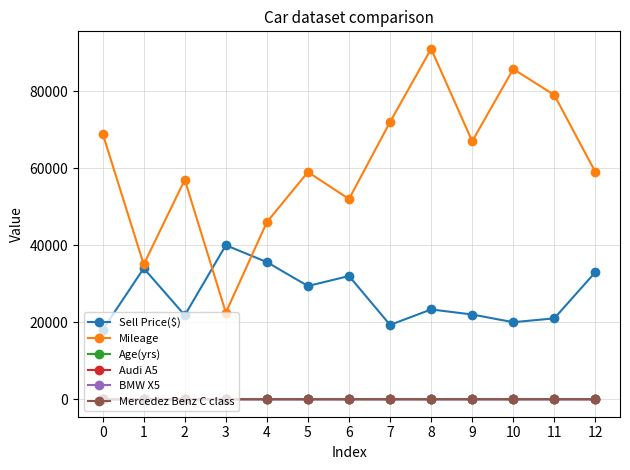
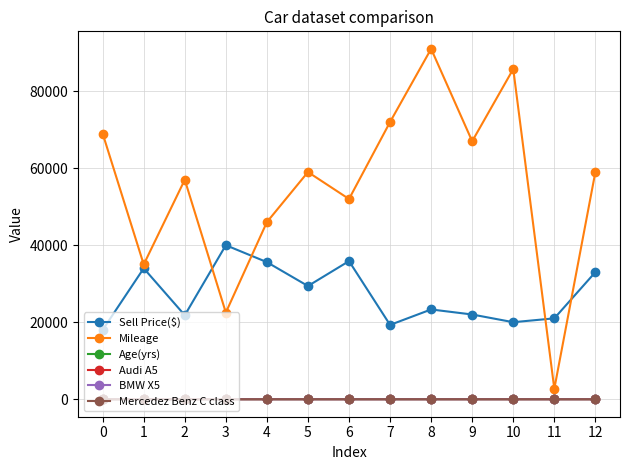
Sell Price($), 6: 32000 -> 36000
Mileage, 11: 79000 -> 3000
